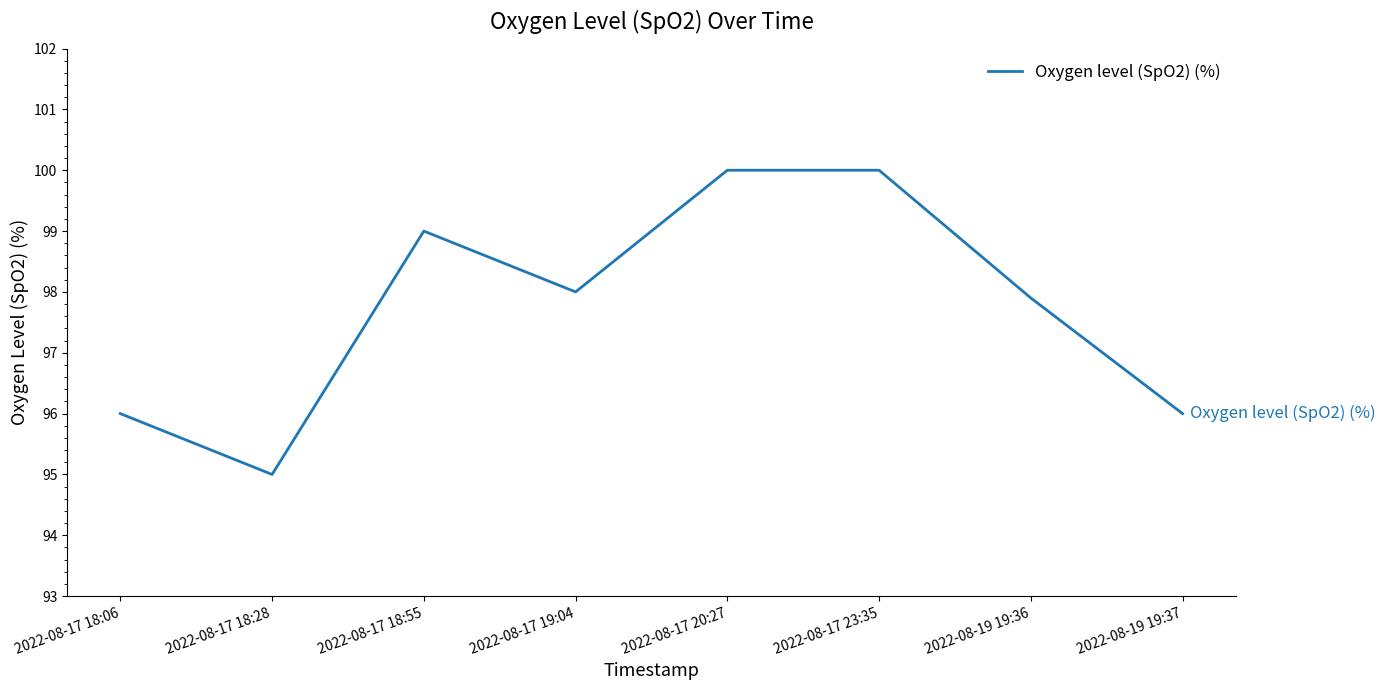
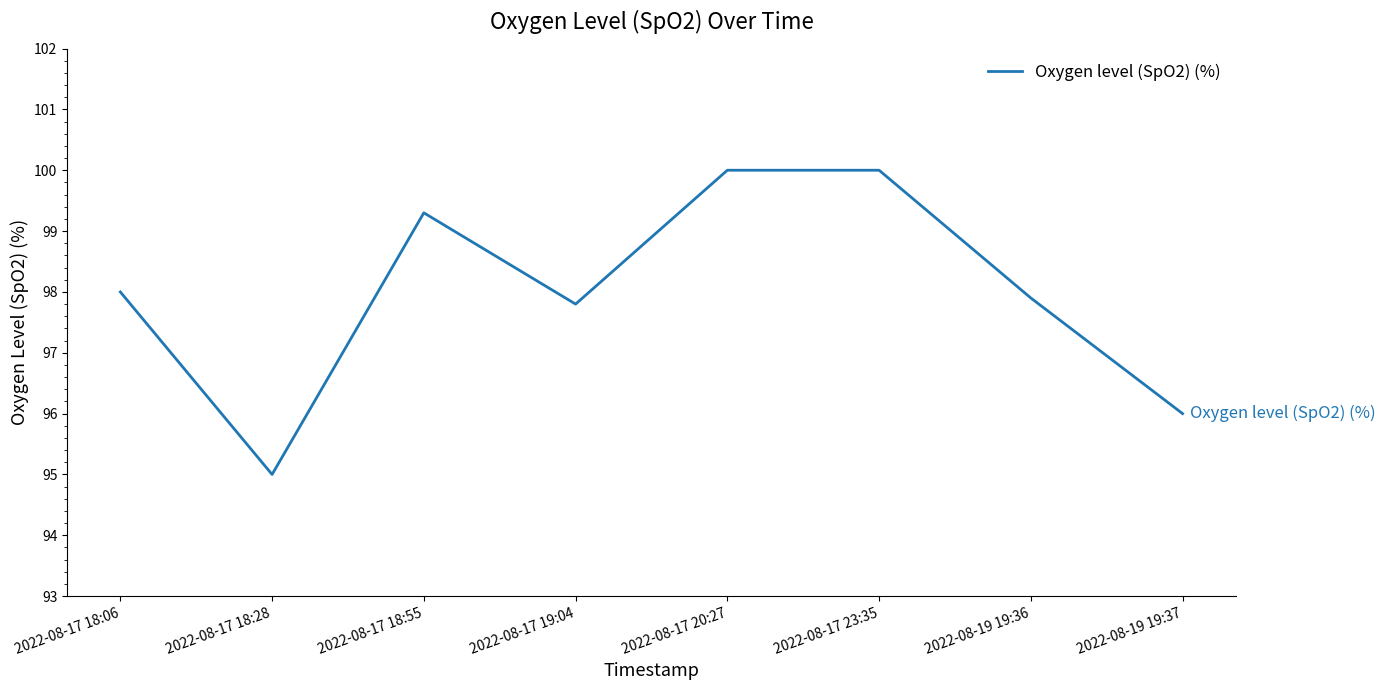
2022-08-17 18:06: 96 -> 98
2022-08-17 18:55: 99.0 -> 99.3
2022-08-17 19:04: 98.0 -> 97.8
